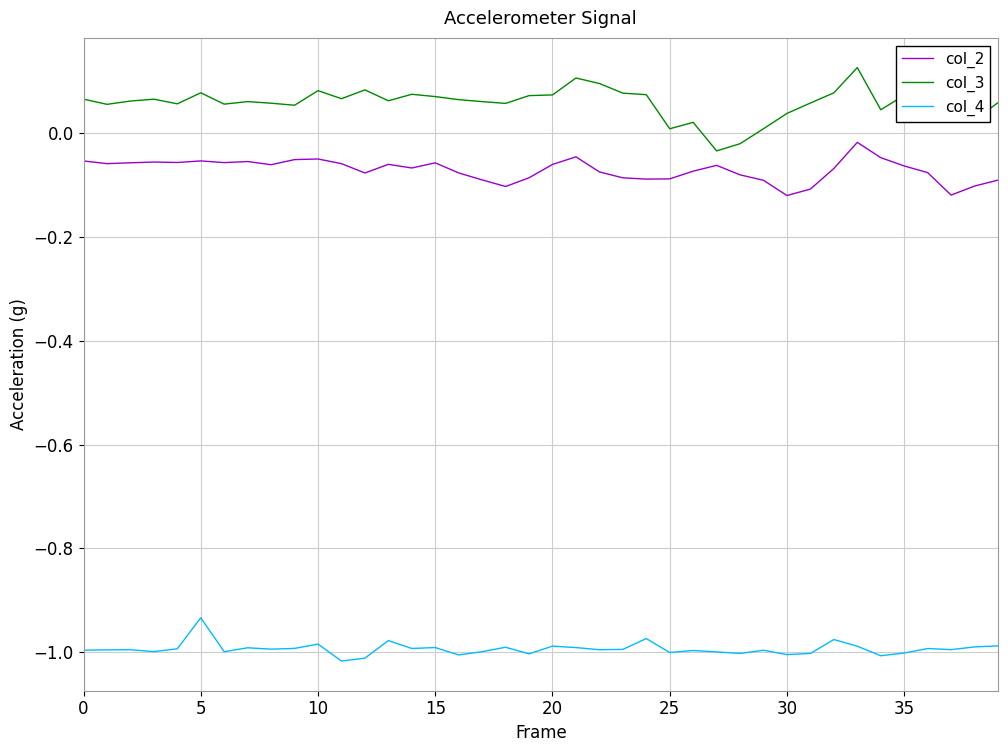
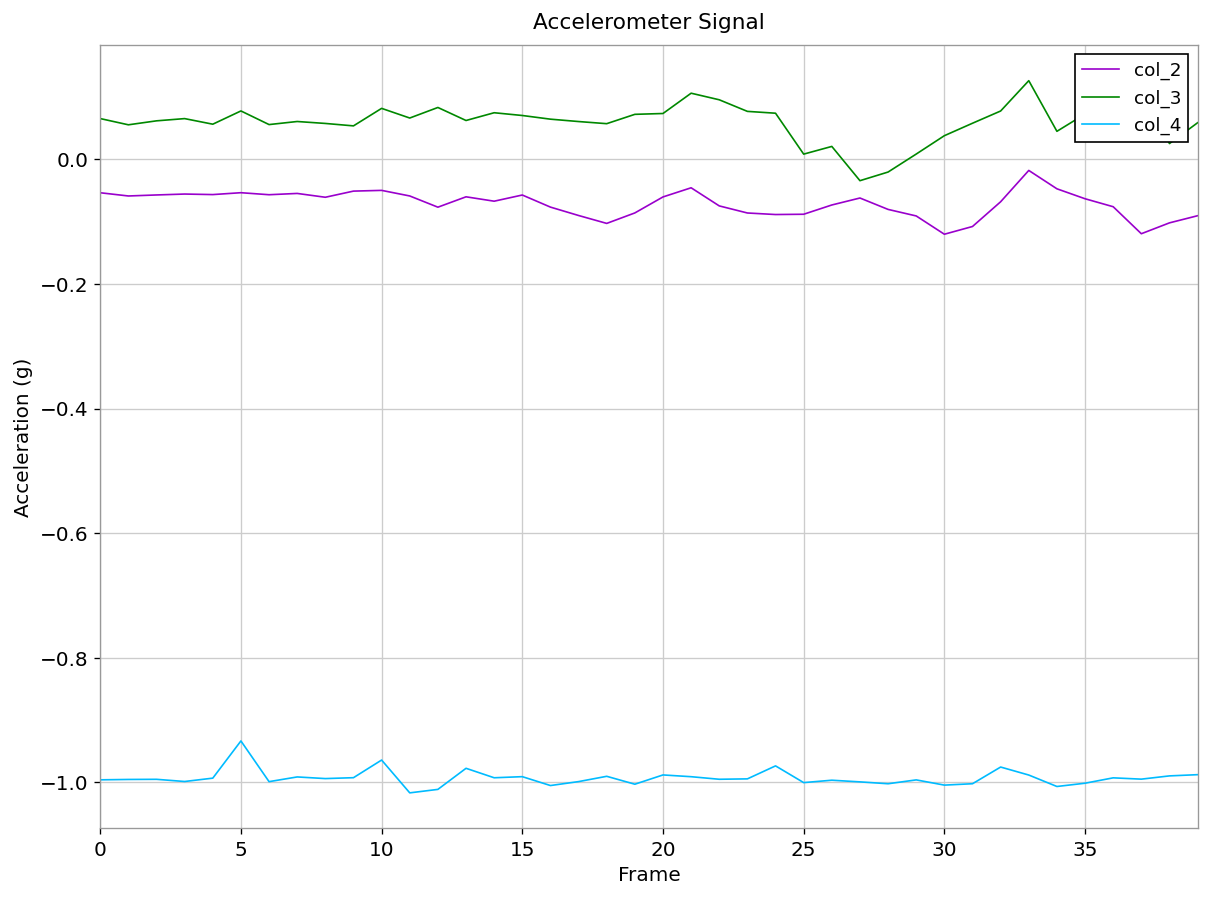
col_4, 10: -0.98 -> -0.96
